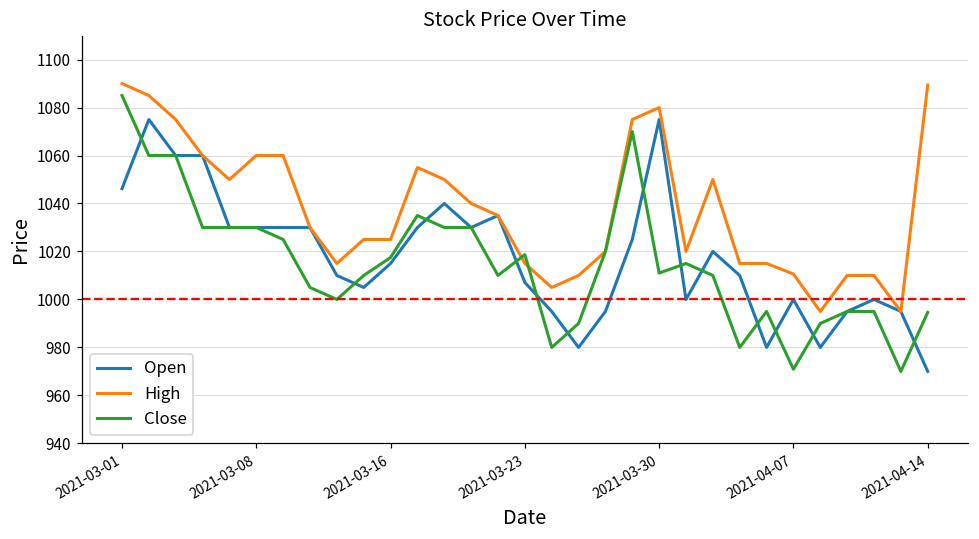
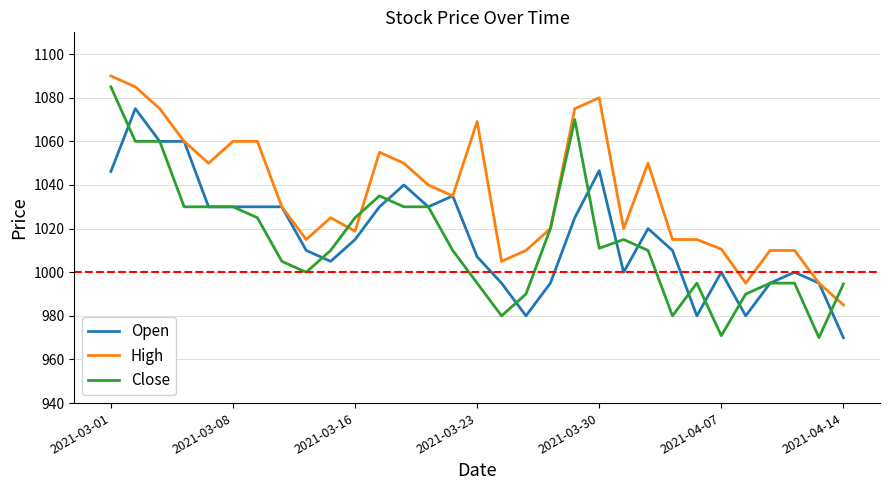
High, 2021-03-16: 1025 -> 1019
Close, 2021-03-16: 1018 -> 1025
High, 2021-03-23: 1015 -> 1069
Close, 2021-03-23: 1019 -> 995
Open, 2021-03-30: 1075 -> 1047
High, 2021-04-14: 1089 -> 985
